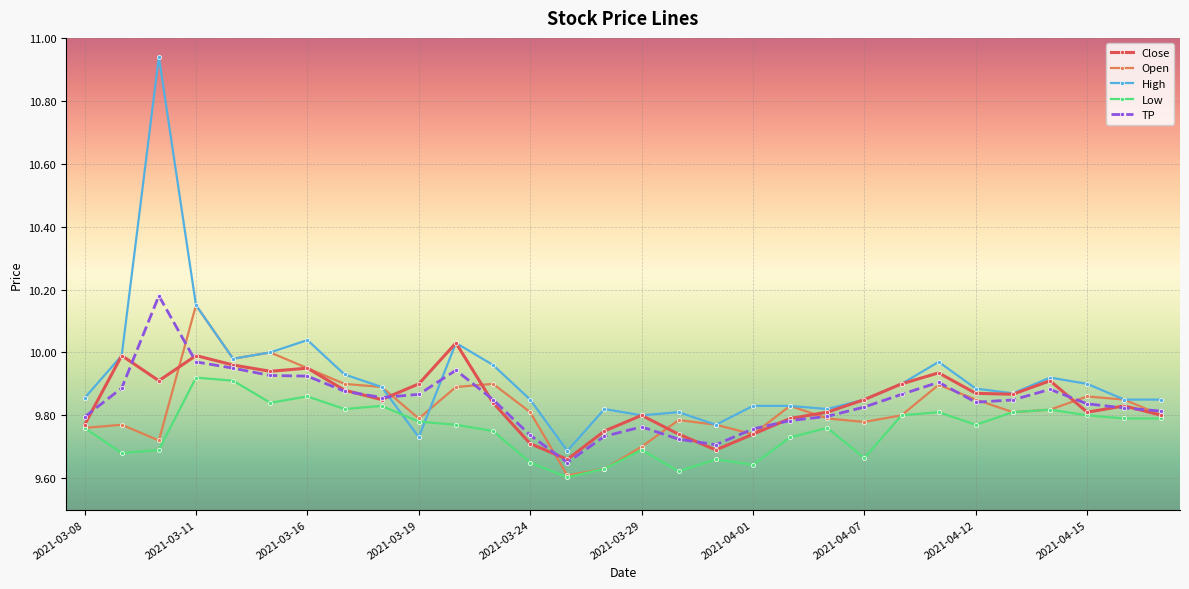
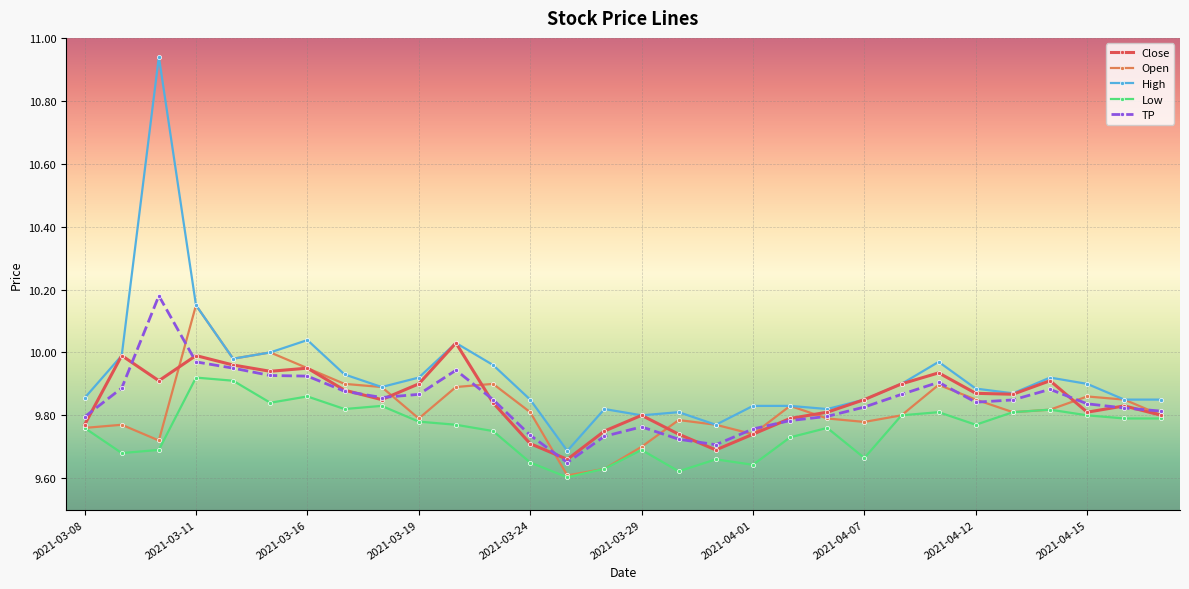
High, 2021-03-19: 9.73 -> 9.92
